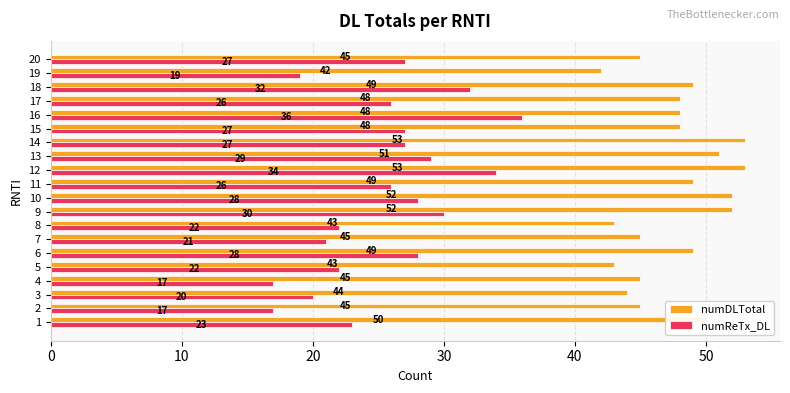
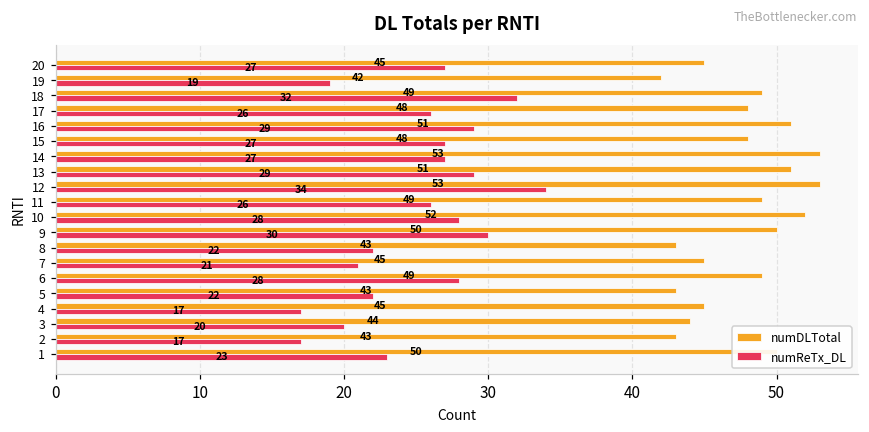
numDLTotal, 16: 48 -> 51
numReTx_DL, 16: 36 -> 29
numDLTotal, 9: 52 -> 50
numDLTotal, 2: 45 -> 43
